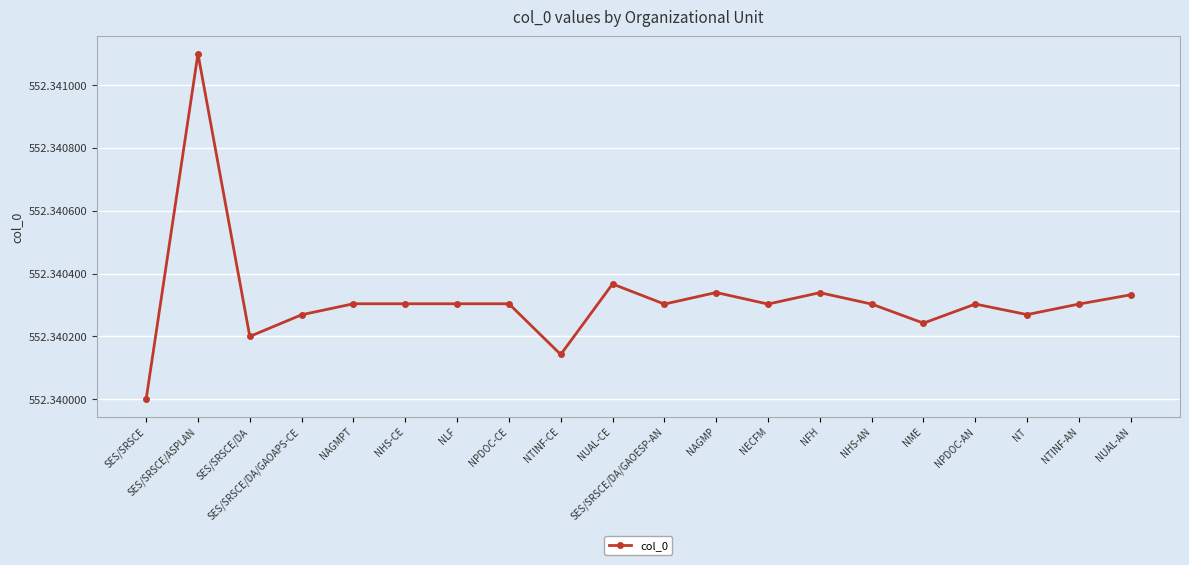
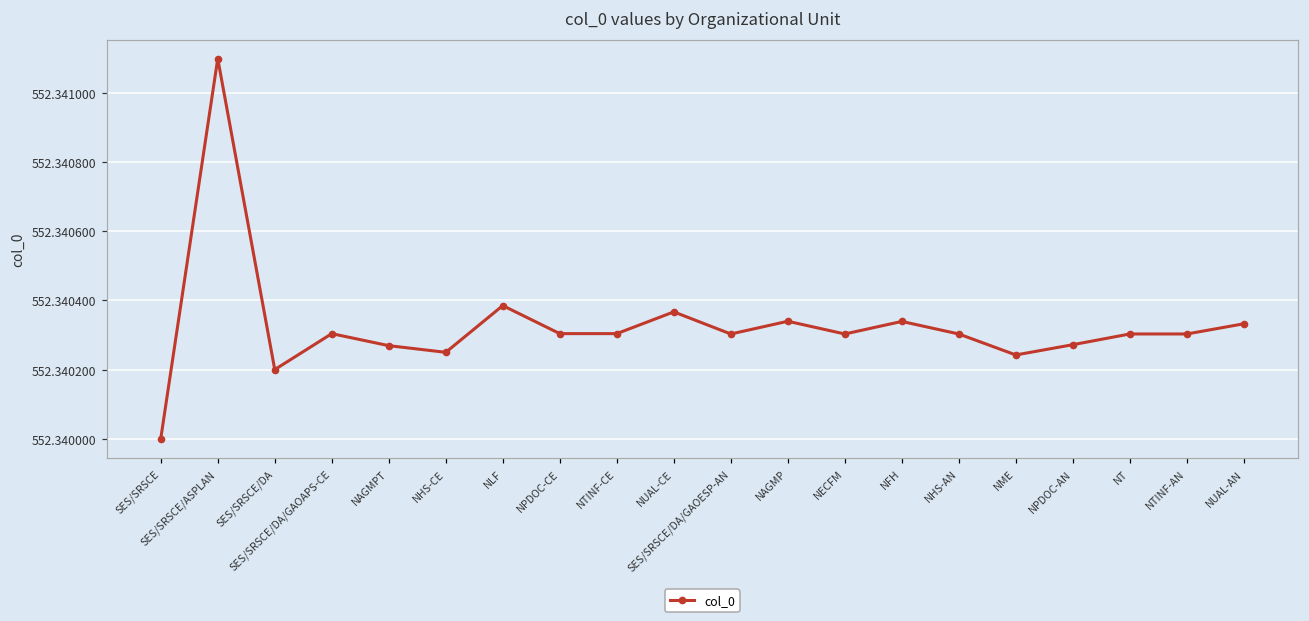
SES/SRSCE/DA/GAOAPS-CE: 552.34027 -> 552.34030
NAGMPT: 552.34030 -> 552.34027
NHS-CE: 552.34030 -> 552.34025
NLF: 552.34030 -> 552.34039
NTINF-CE: 552.34014 -> 552.34030
NPDOC-AN: 552.34030 -> 552.34027
NT: 552.34027 -> 552.34030
